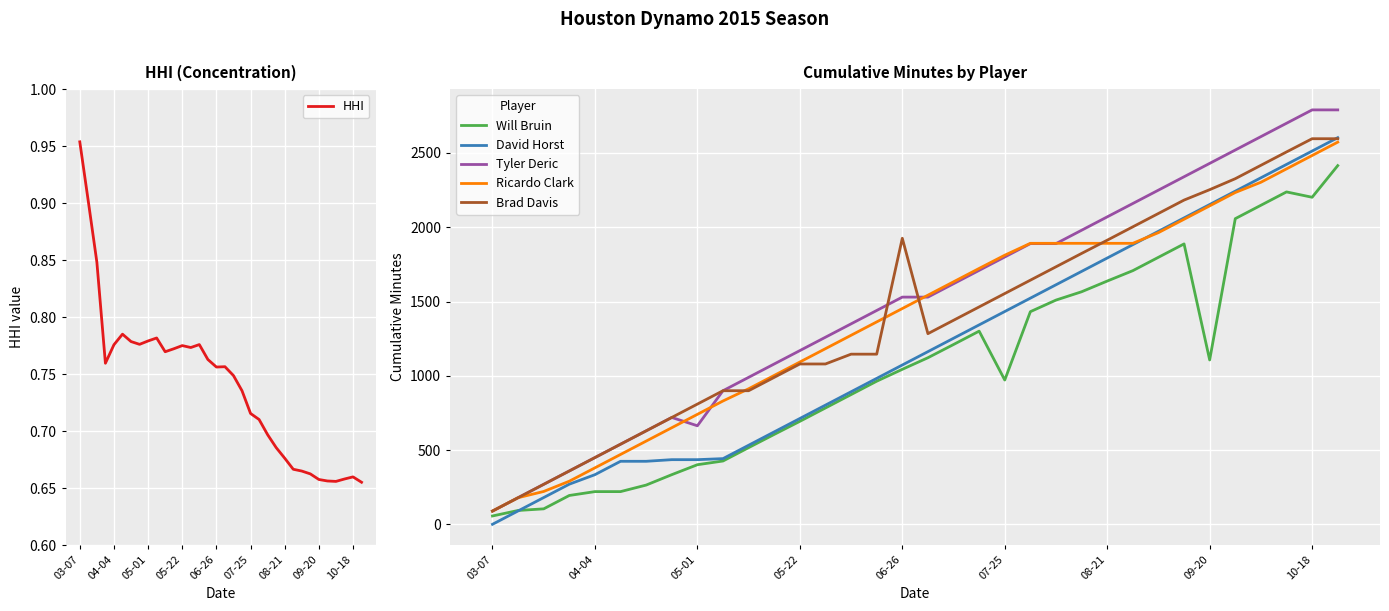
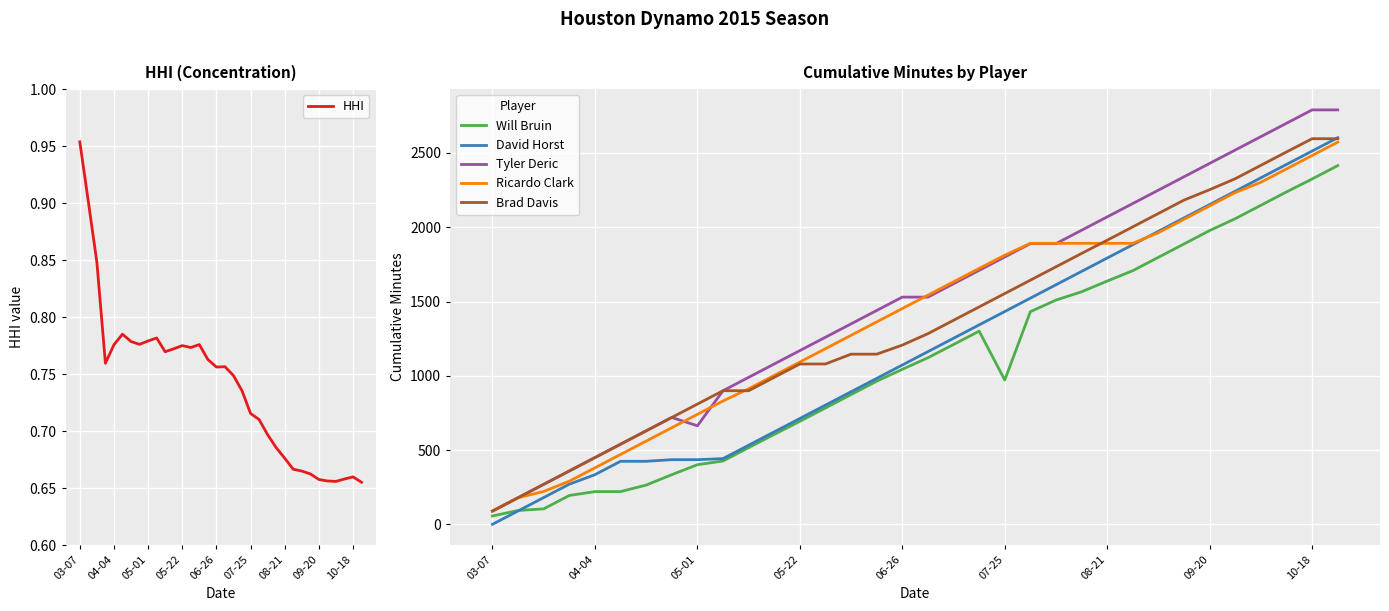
Cumulative Minutes by Player, Brad Davis, 06-26: 1930 -> 1210
Cumulative Minutes by Player, Will Bruin, 09-20: 1110 -> 1980
Cumulative Minutes by Player, Will Bruin, 10-18: 2200 -> 2330
